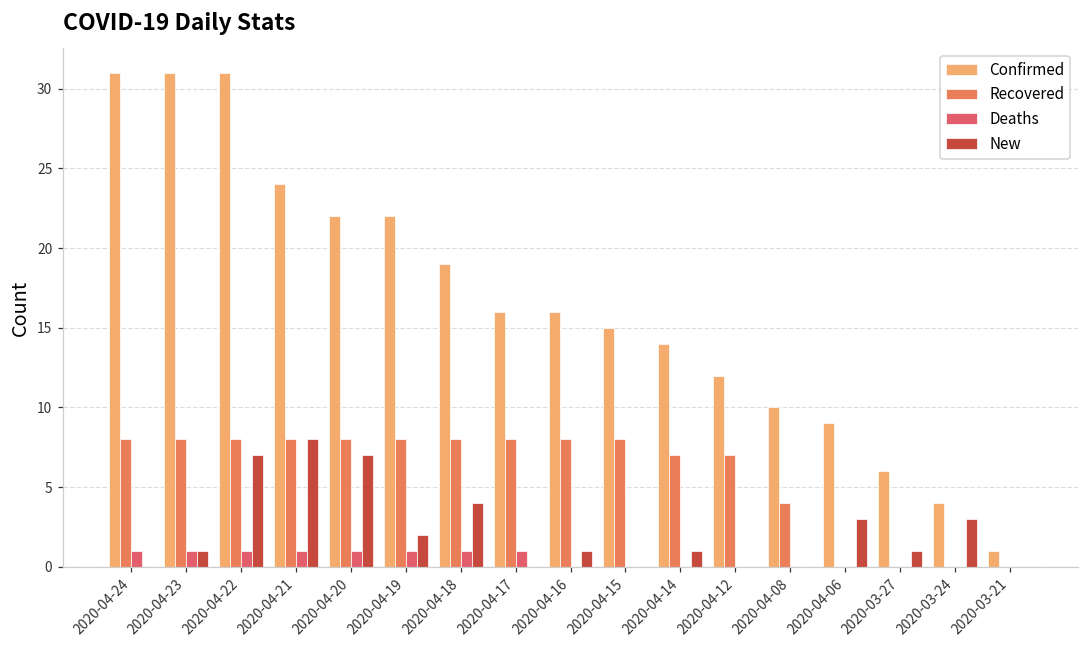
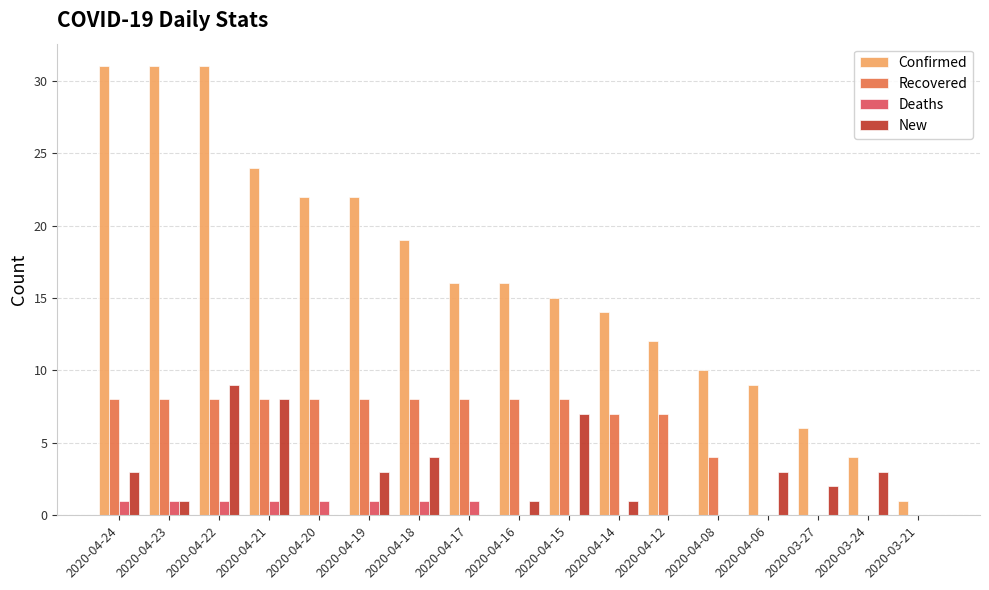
New, 2020-04-24: 0 -> 3
New, 2020-04-22: 7 -> 9
New, 2020-04-20: 7 -> 0
New, 2020-04-19: 2 -> 3
New, 2020-04-15: 0 -> 7
New, 2020-03-27: 1 -> 2
